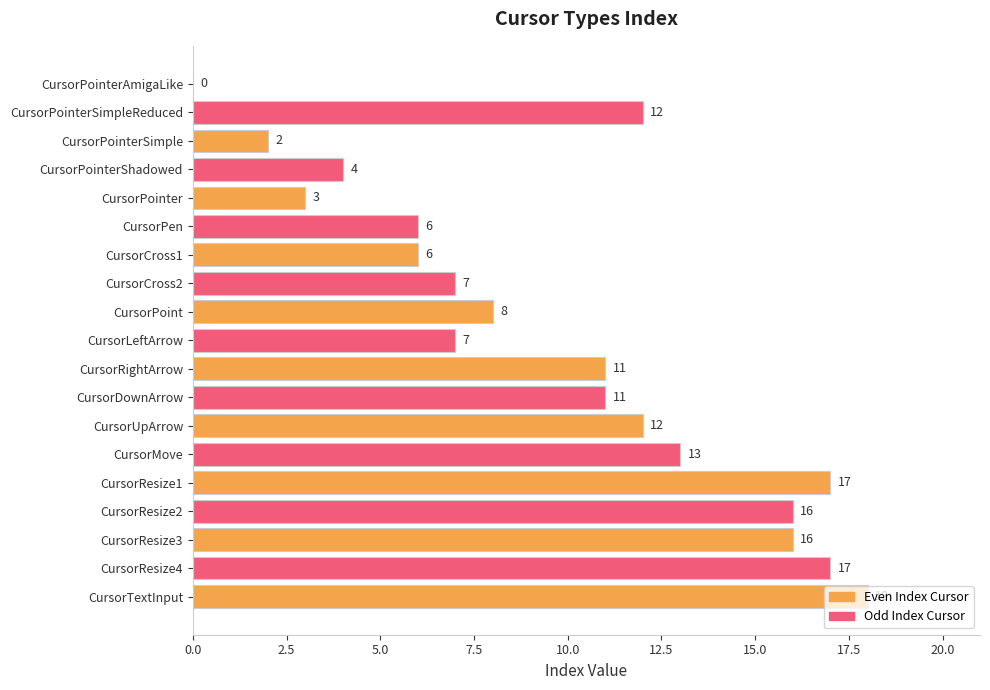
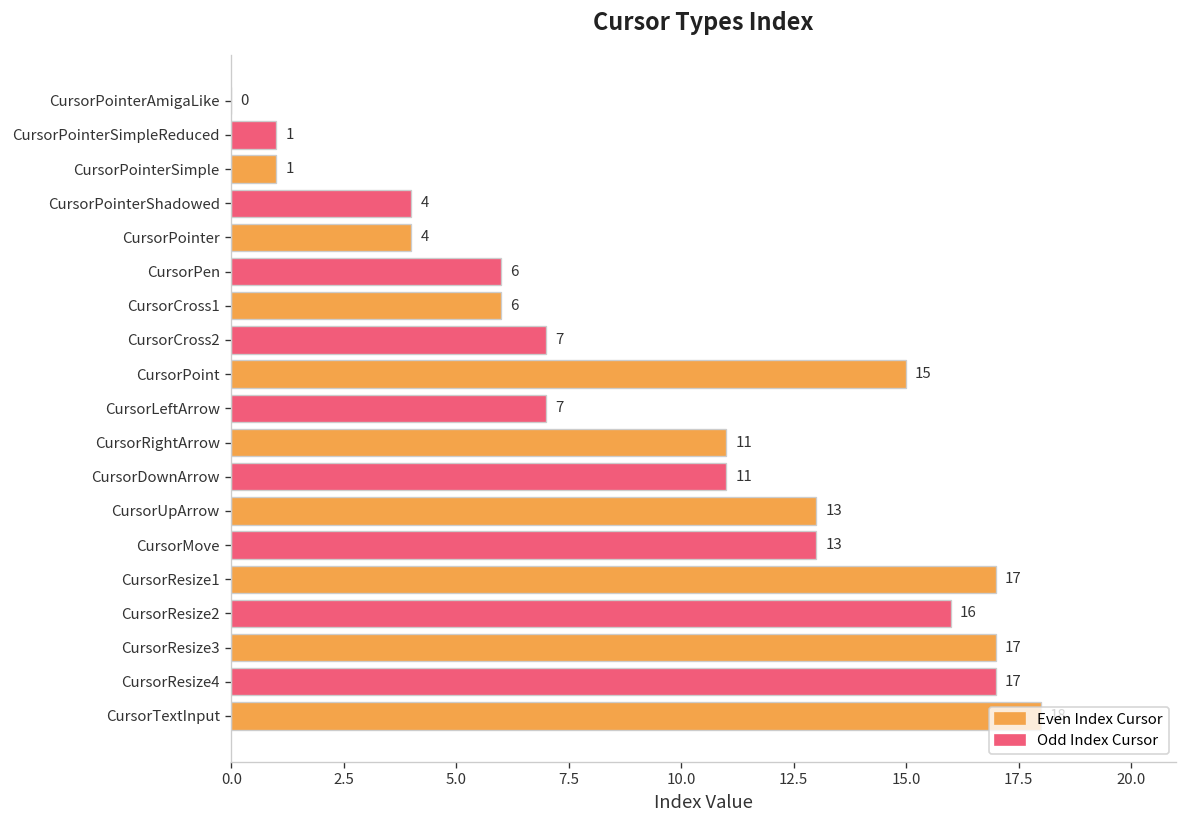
CursorPointerSimpleReduced: 12 -> 1
CursorPointerSimple: 2 -> 1
CursorPointer: 3 -> 4
CursorPoint: 8 -> 15
CursorUpArrow: 12 -> 13
CursorResize3: 16 -> 17
